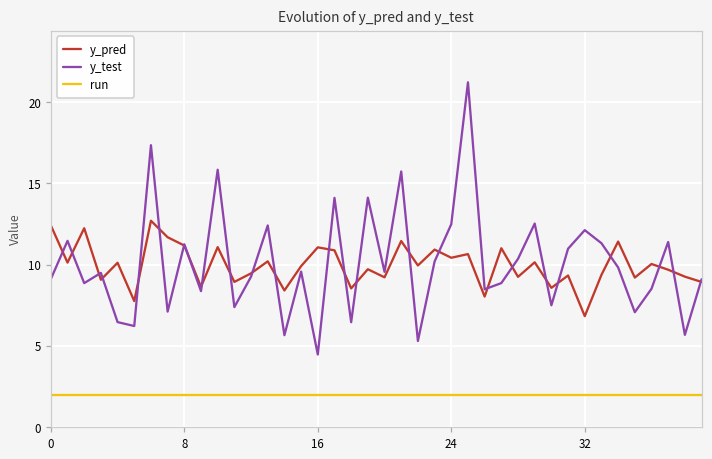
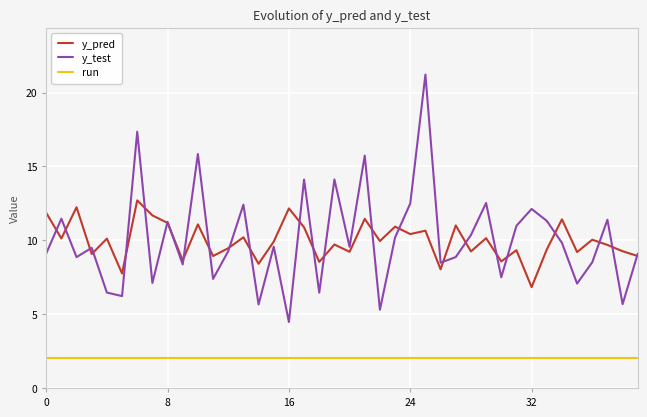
y_pred, 0: 12.4 -> 11.9
y_pred, 16: 11.1 -> 12.2
